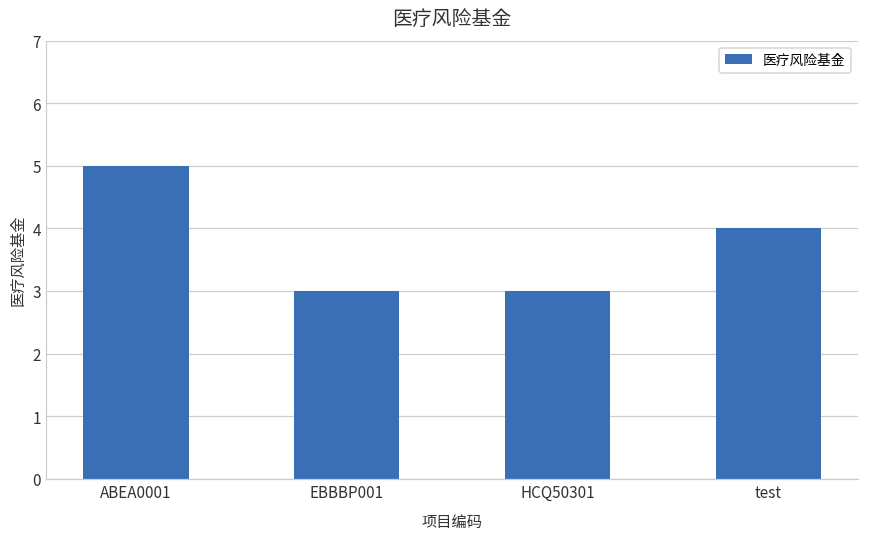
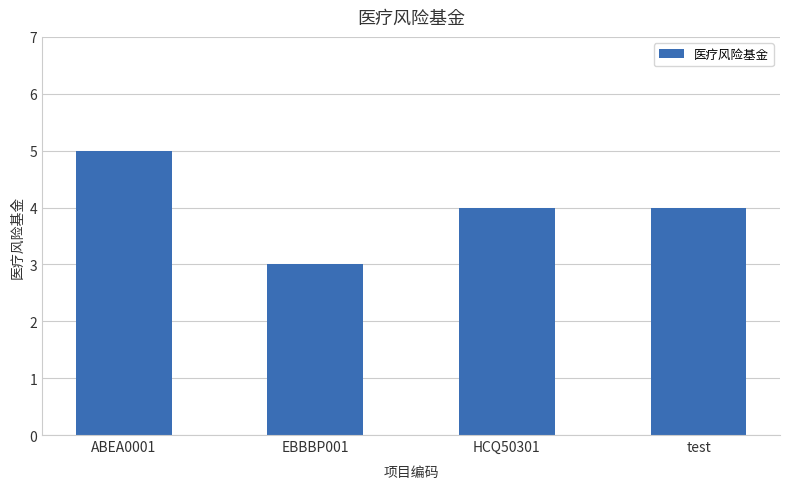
HCQ50301: 3 -> 4
